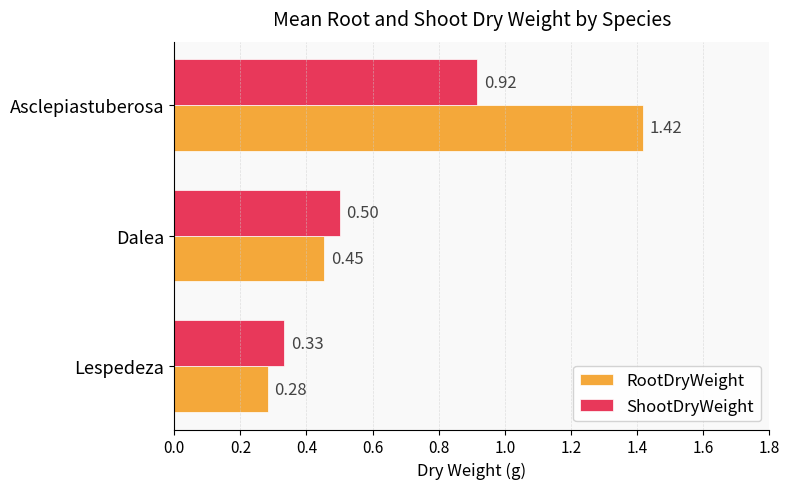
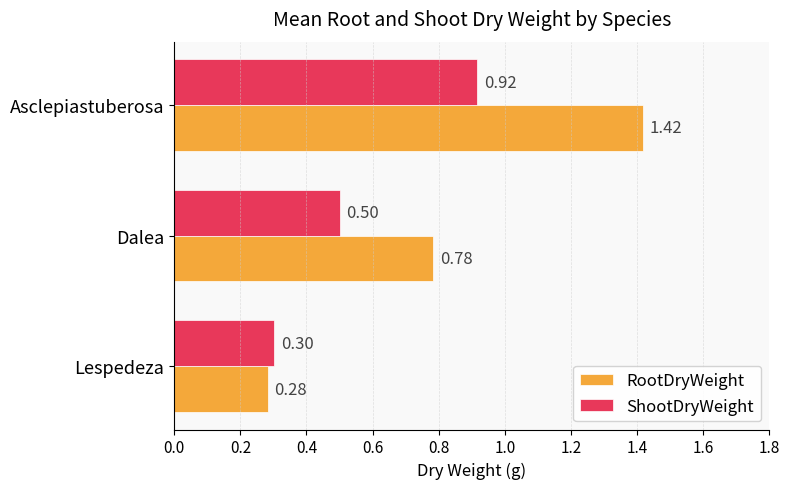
RootDryWeight, Dalea: 0.45 -> 0.78
ShootDryWeight, Lespedeza: 0.33 -> 0.30
